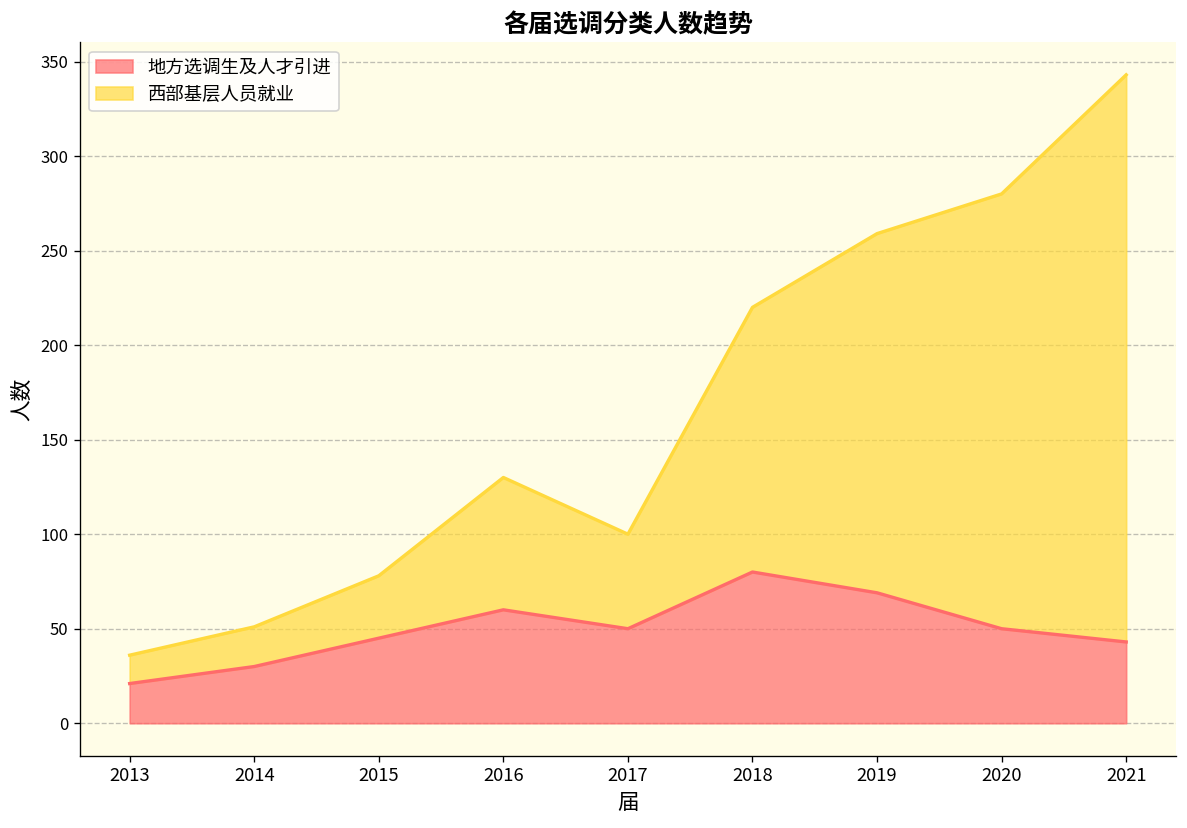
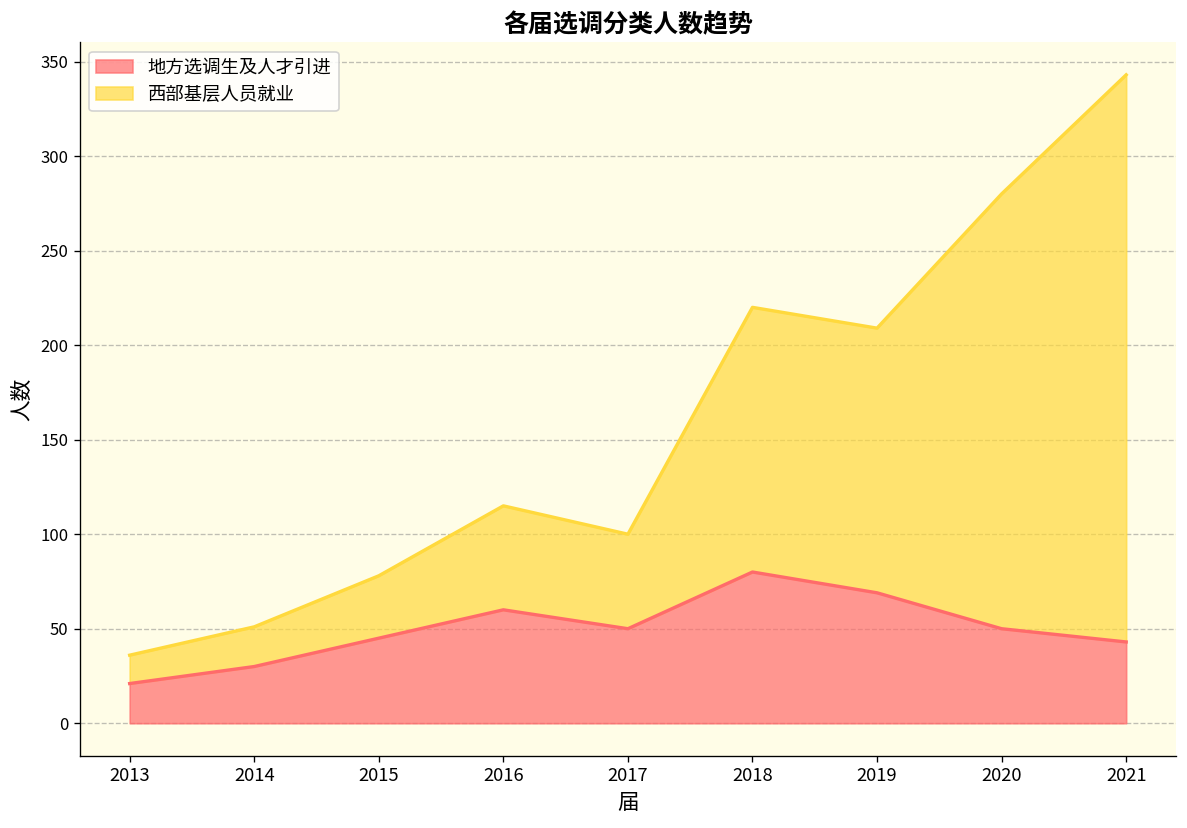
西部基层人员就业, 2016: 70 -> 55
西部基层人员就业, 2019: 190 -> 140
